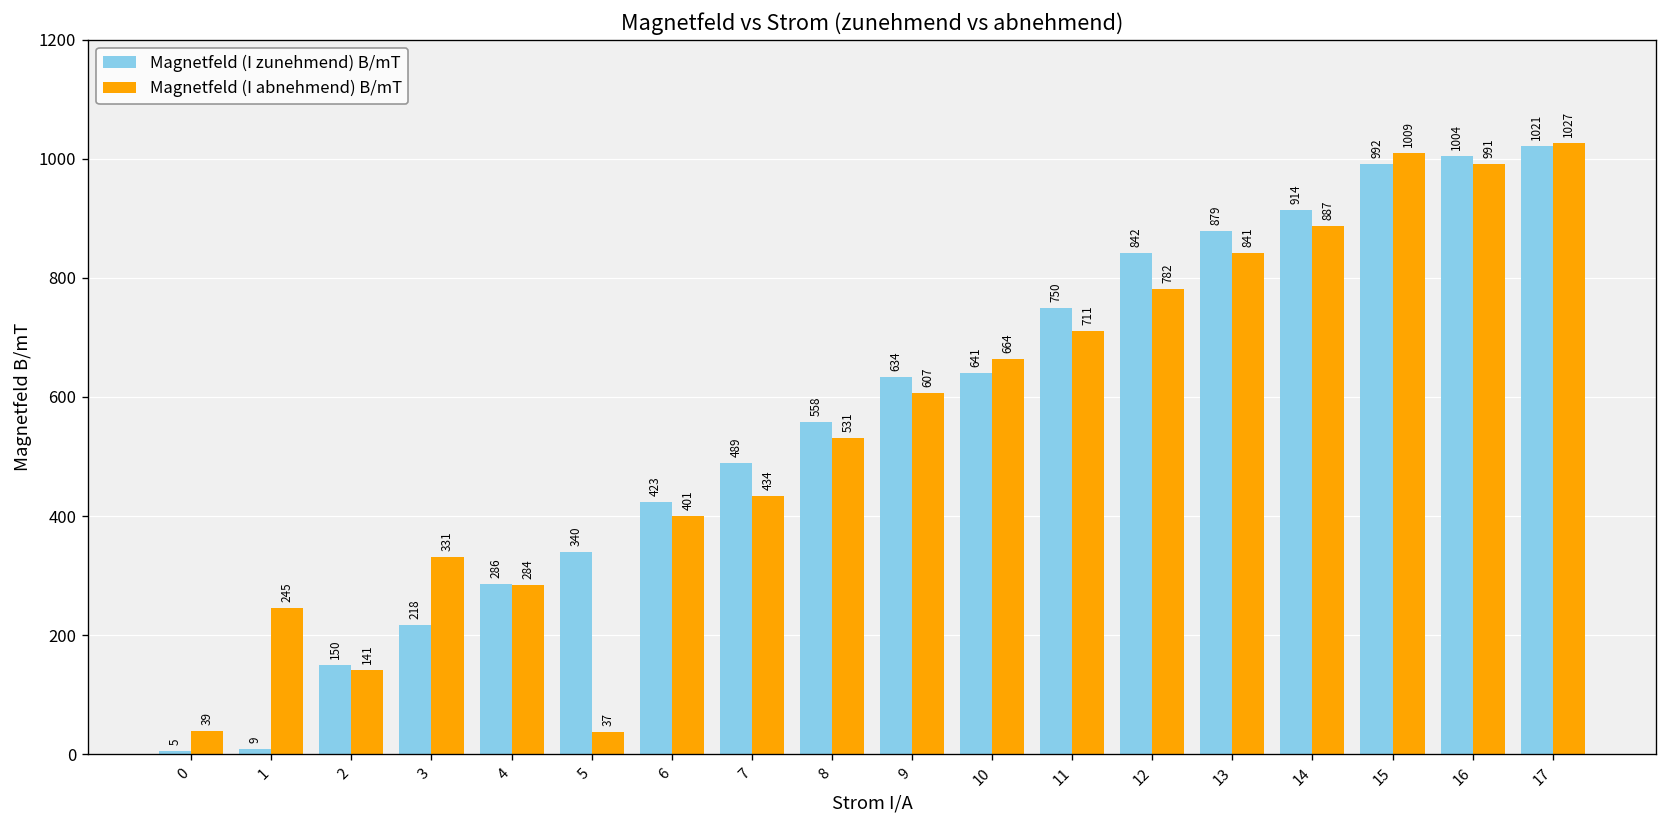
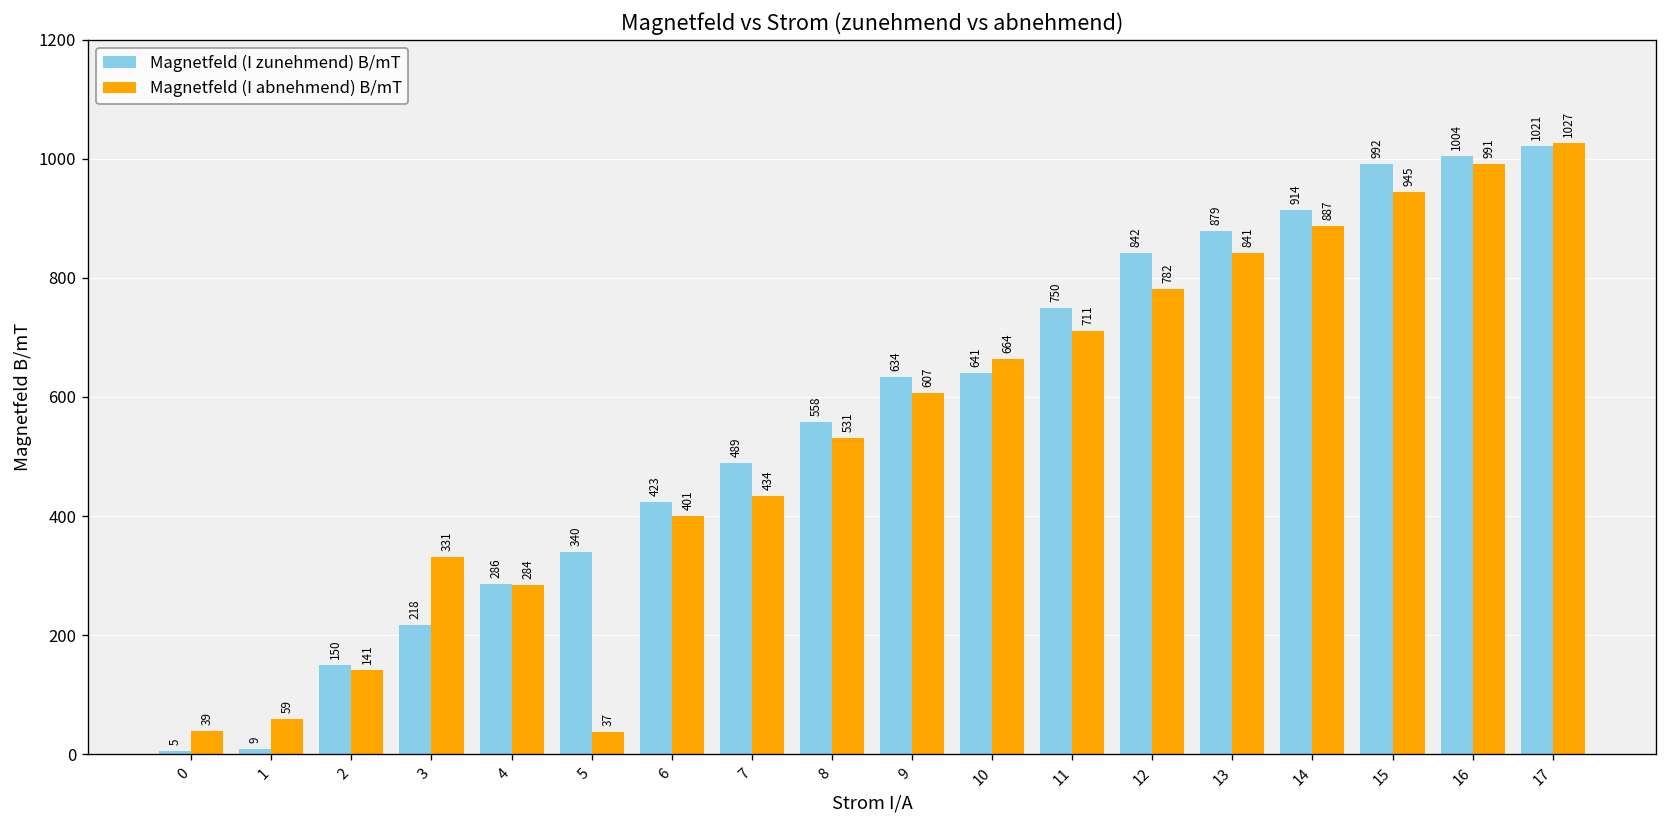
Magnetfeld (I abnehmend) B/mT, 1: 245 -> 59
Magnetfeld (I abnehmend) B/mT, 15: 1009 -> 945
